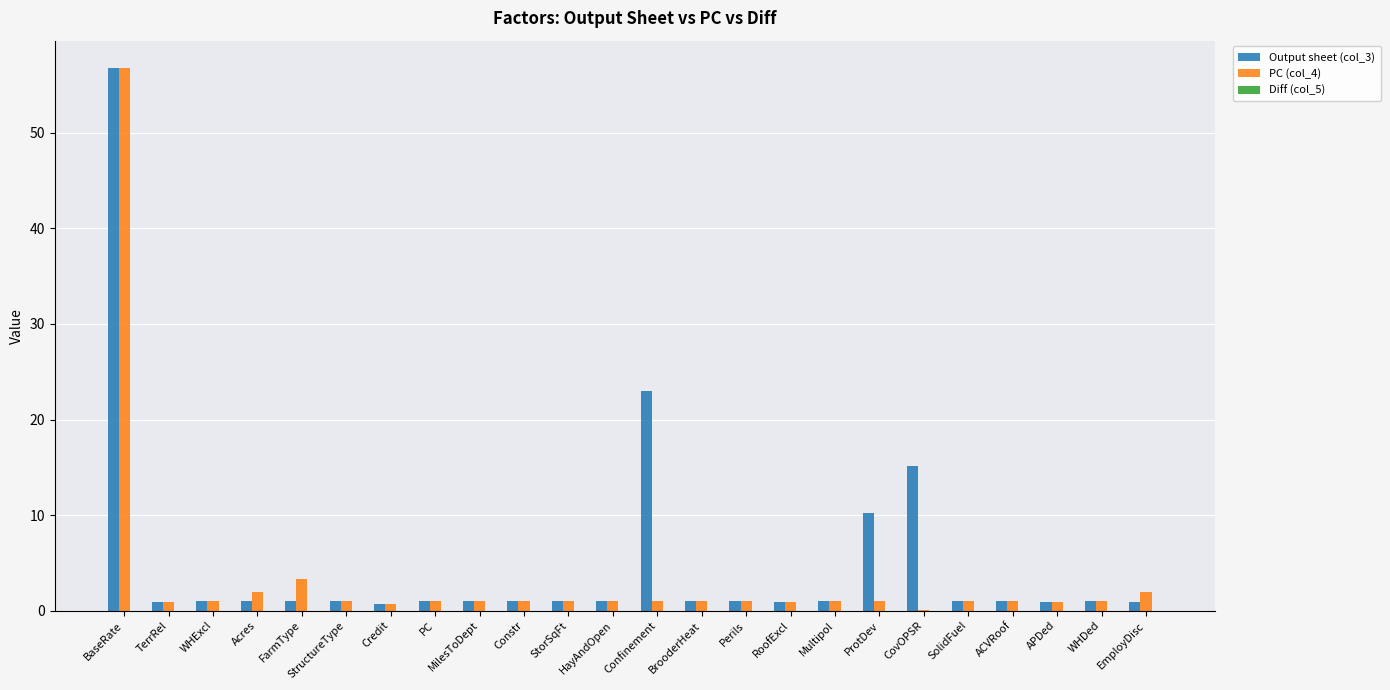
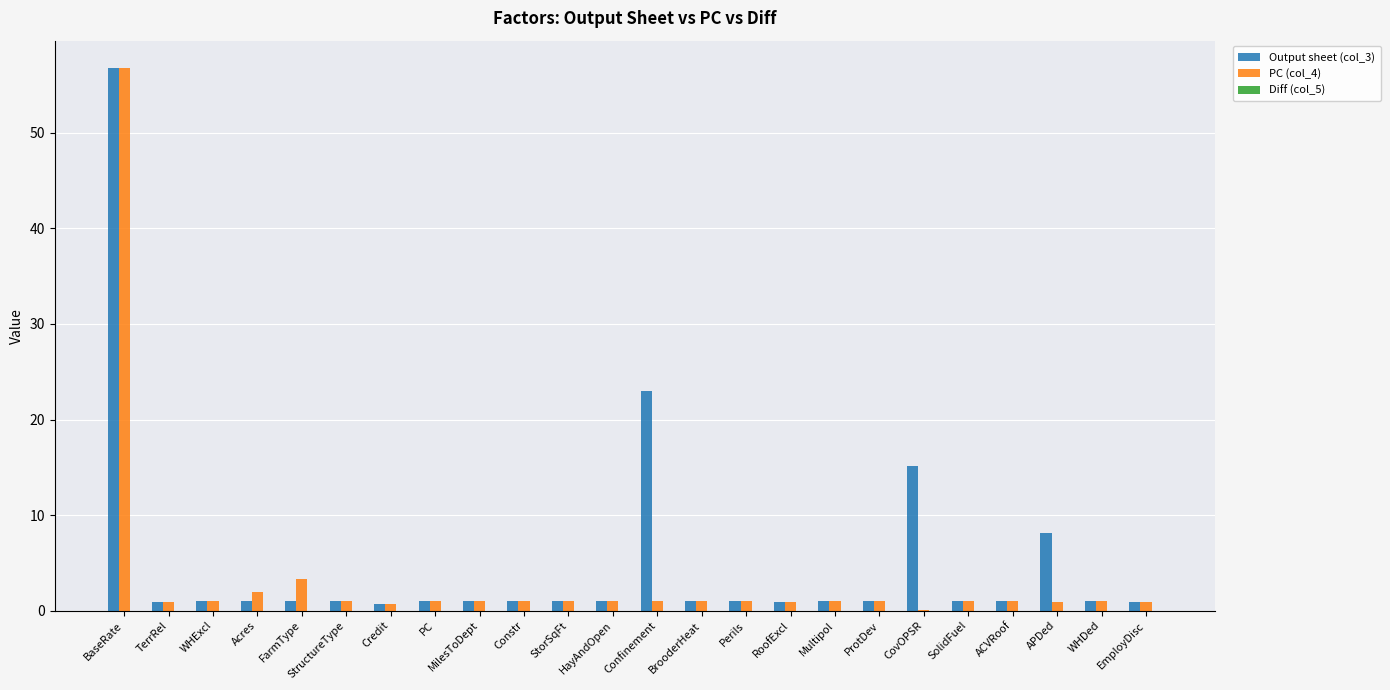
Output sheet (col_3), ProtDev: 10 -> 1
Output sheet (col_3), APDed: 1 -> 8
PC (col_4), EmployDisc: 2 -> 1
